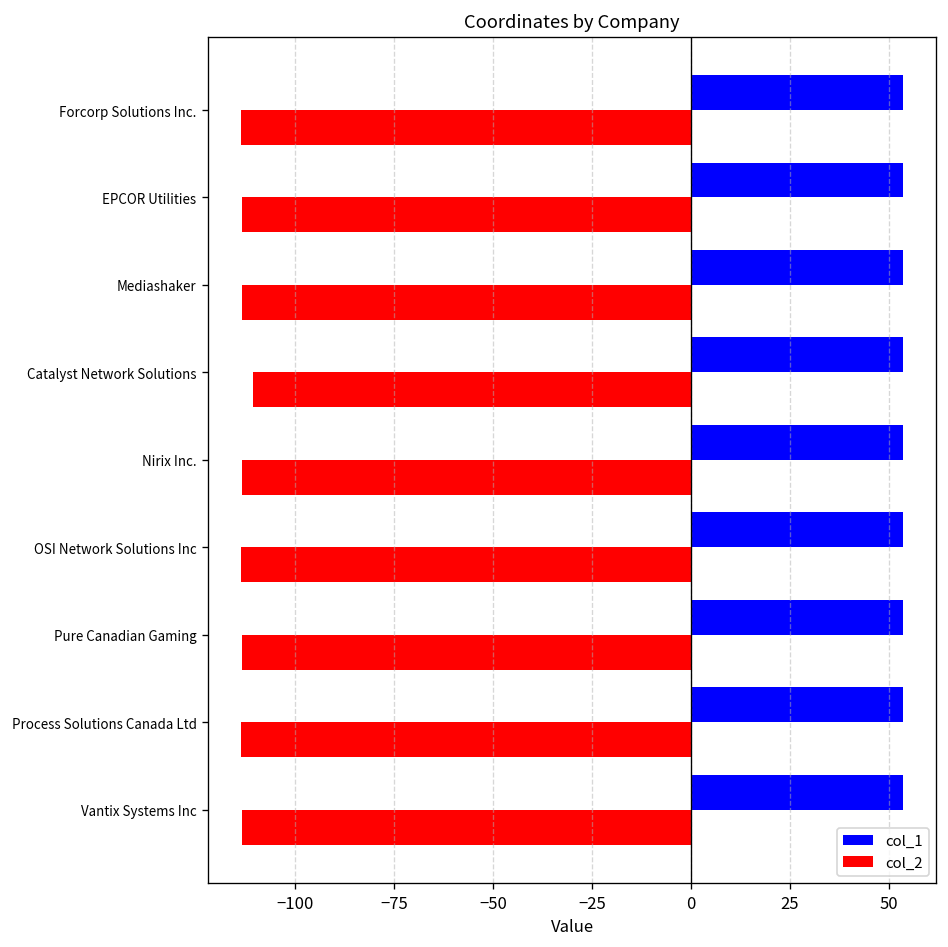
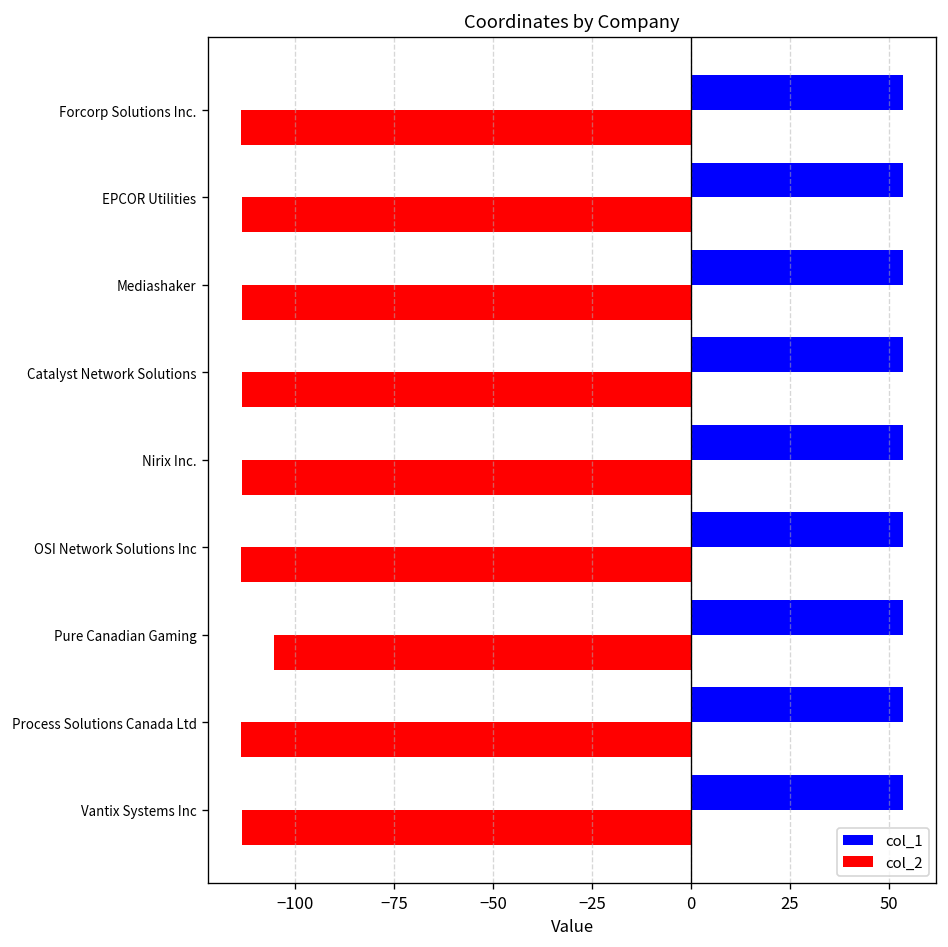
col_2, Catalyst Network Solutions: -111 -> -113
col_2, Pure Canadian Gaming: -113 -> -105
